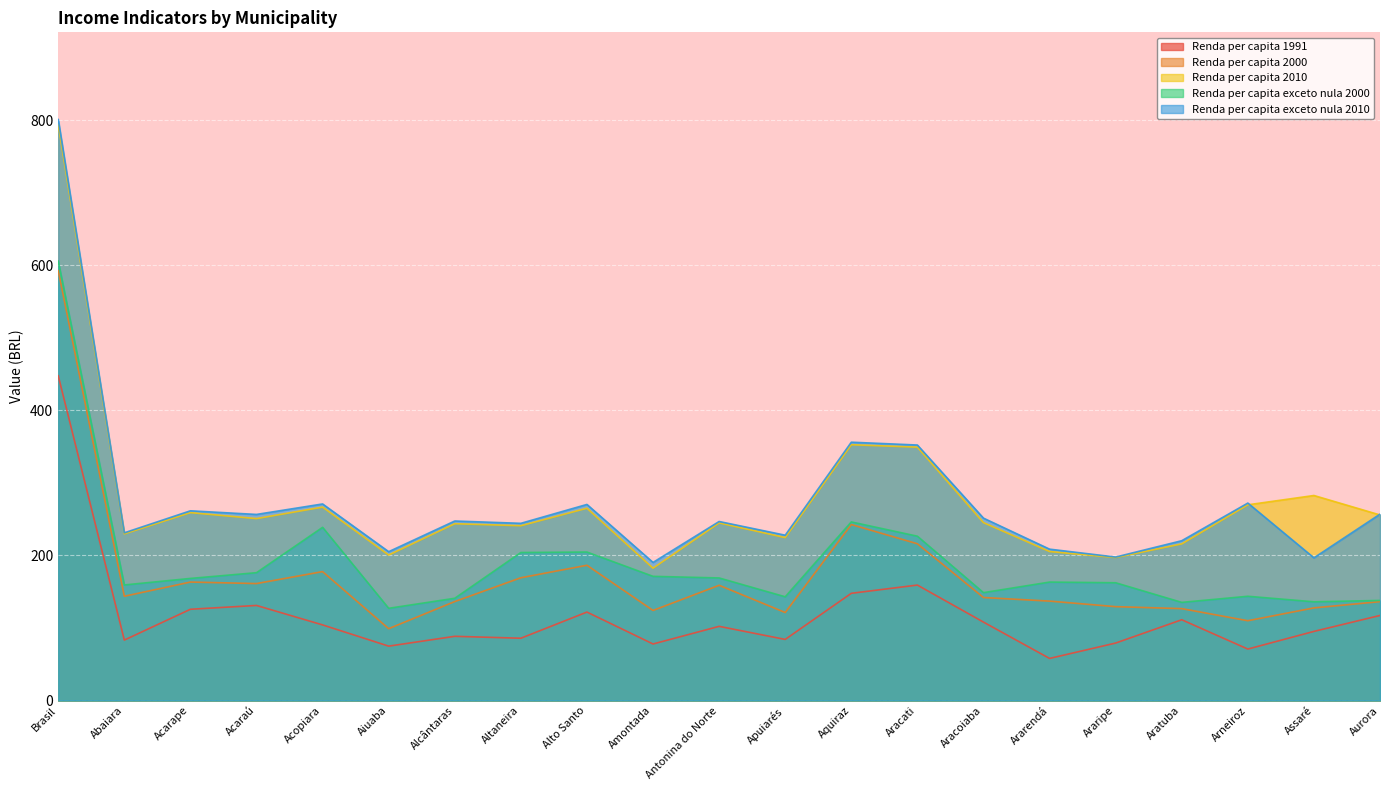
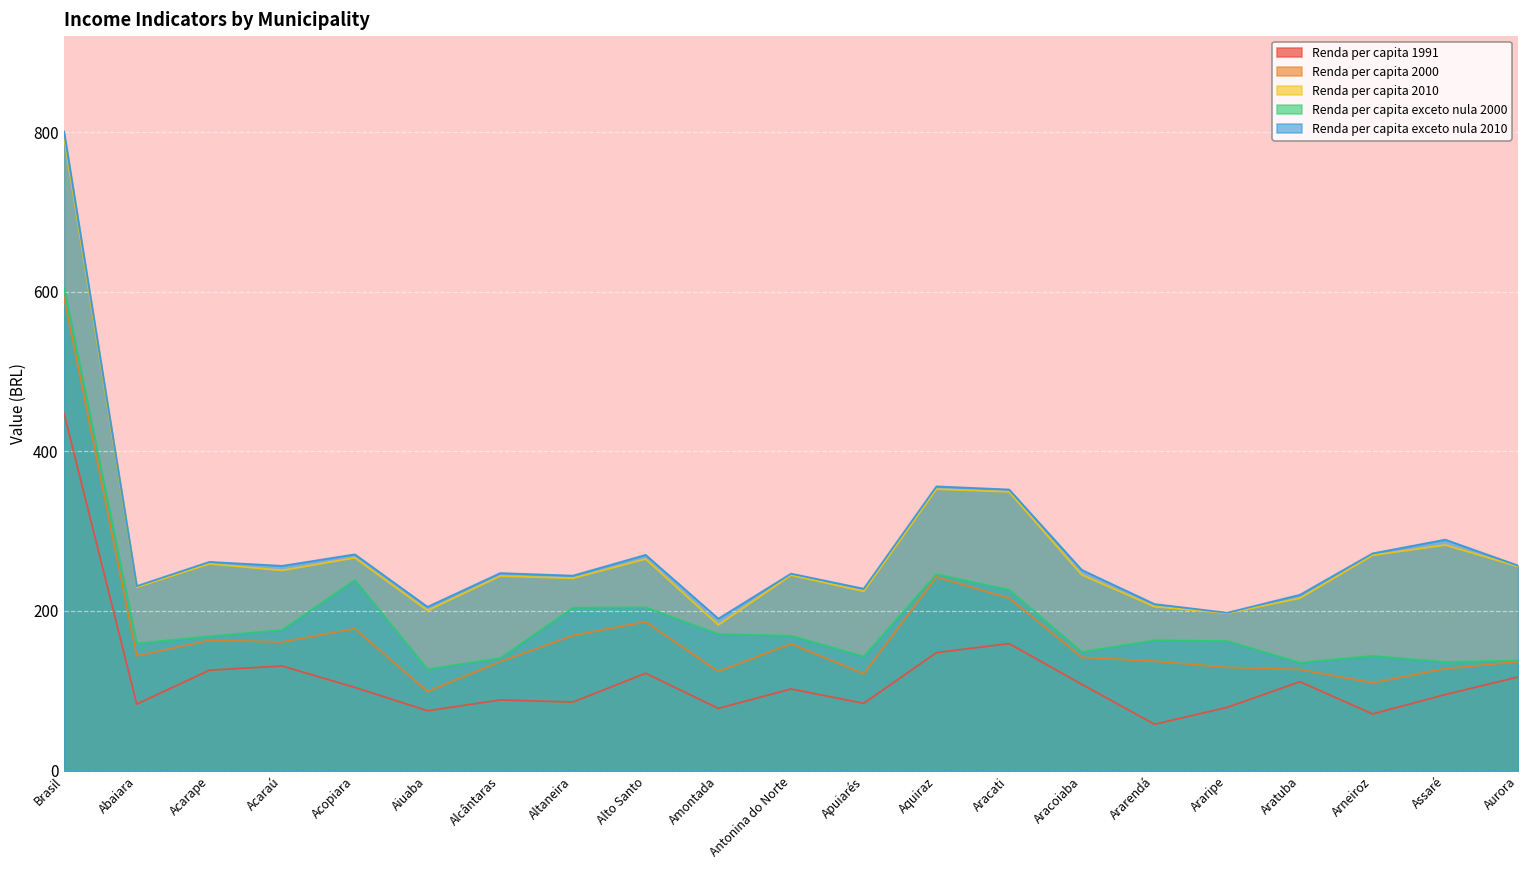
Renda per capita exceto nula 2010, Assaré: 200 -> 290
